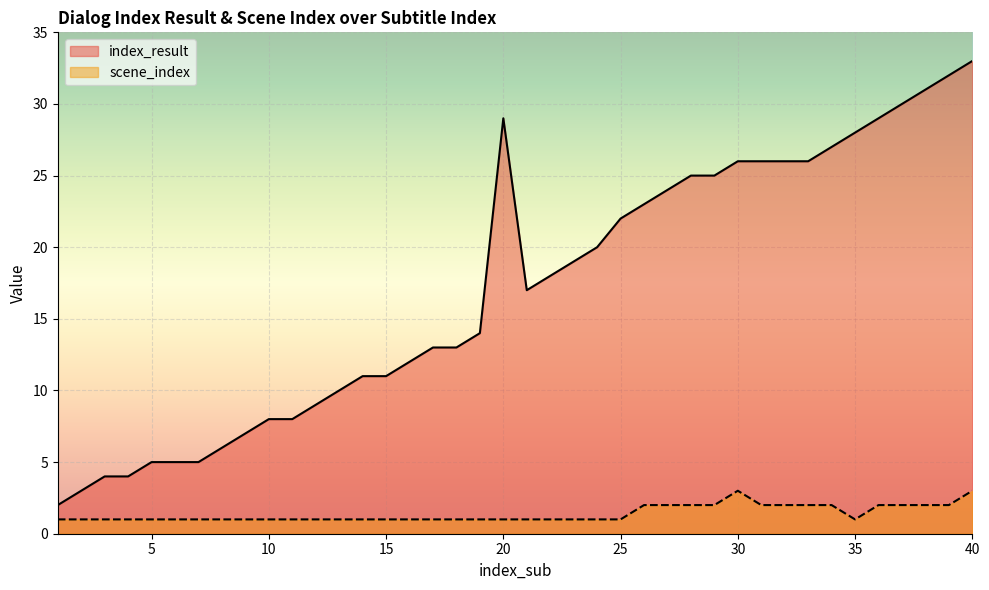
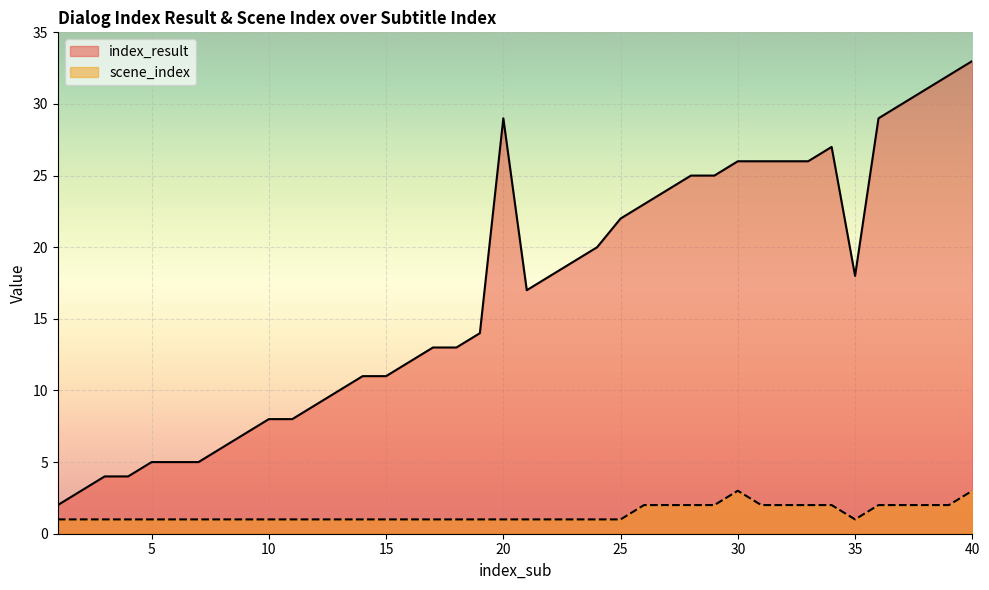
index_result, 35: 28 -> 18
